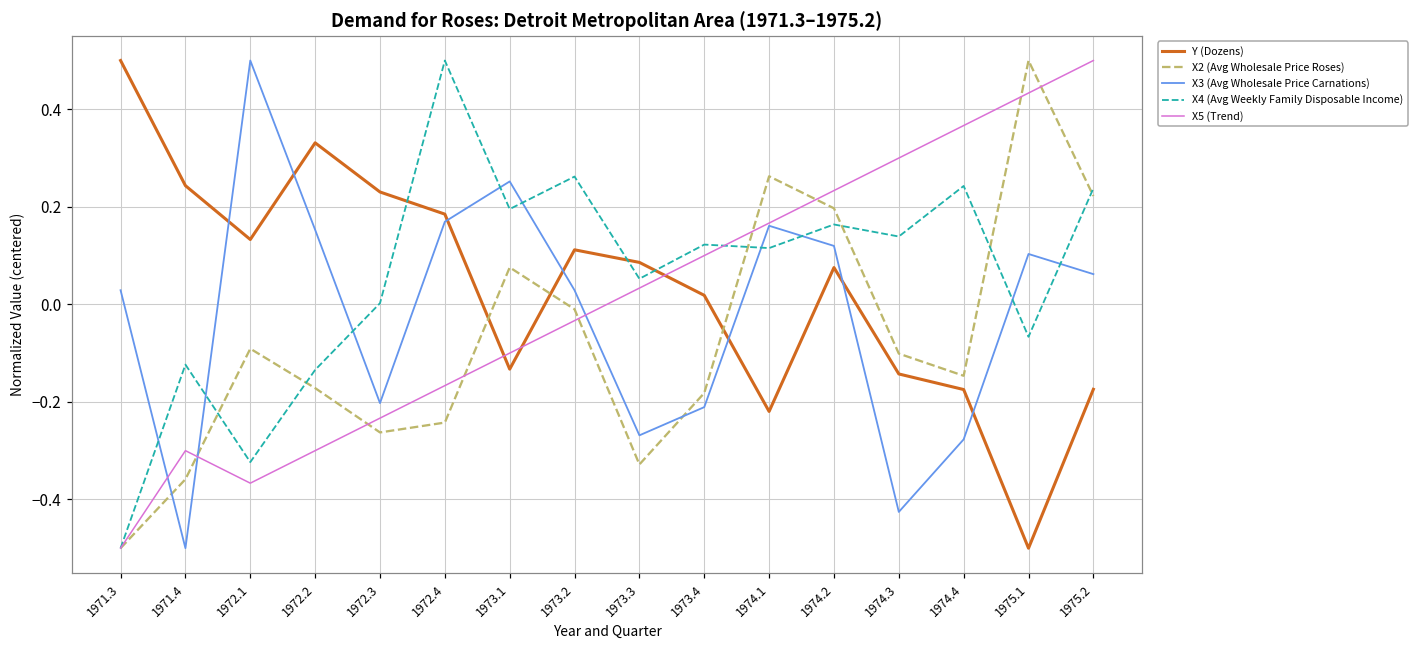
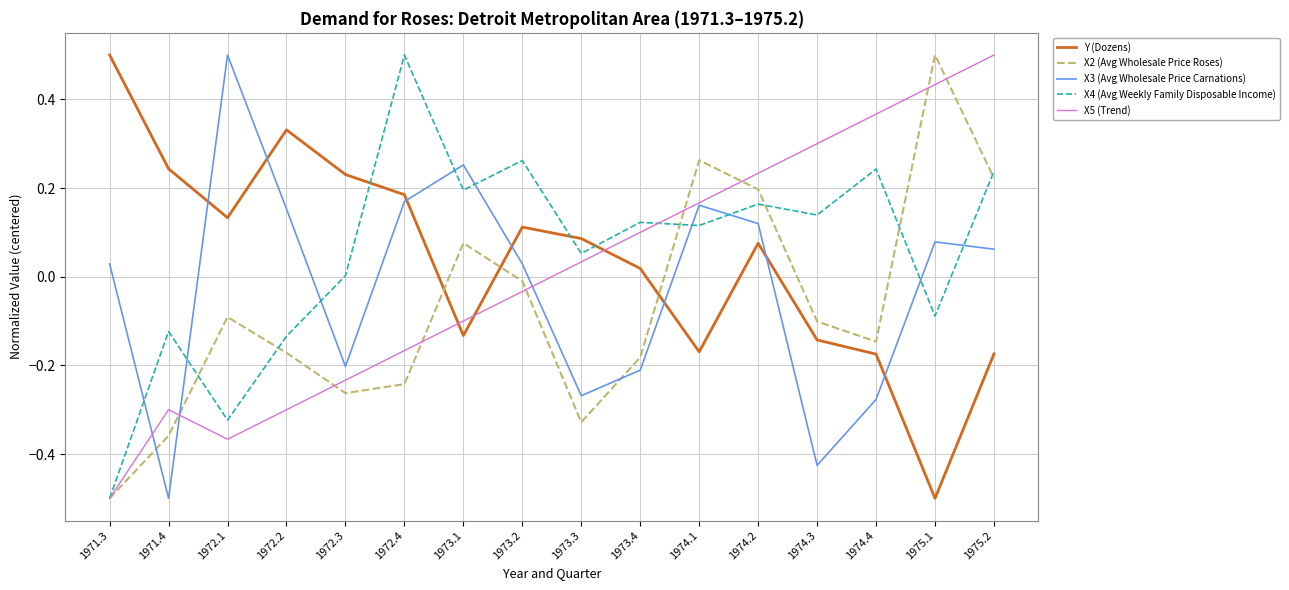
Y (Dozens), 1974.1: -0.22 -> -0.17
X3 (Avg Wholesale Price Carnations), 1975.1: 0.10 -> 0.08
X4 (Avg Weekly Family Disposable Income), 1975.1: -0.07 -> -0.09
